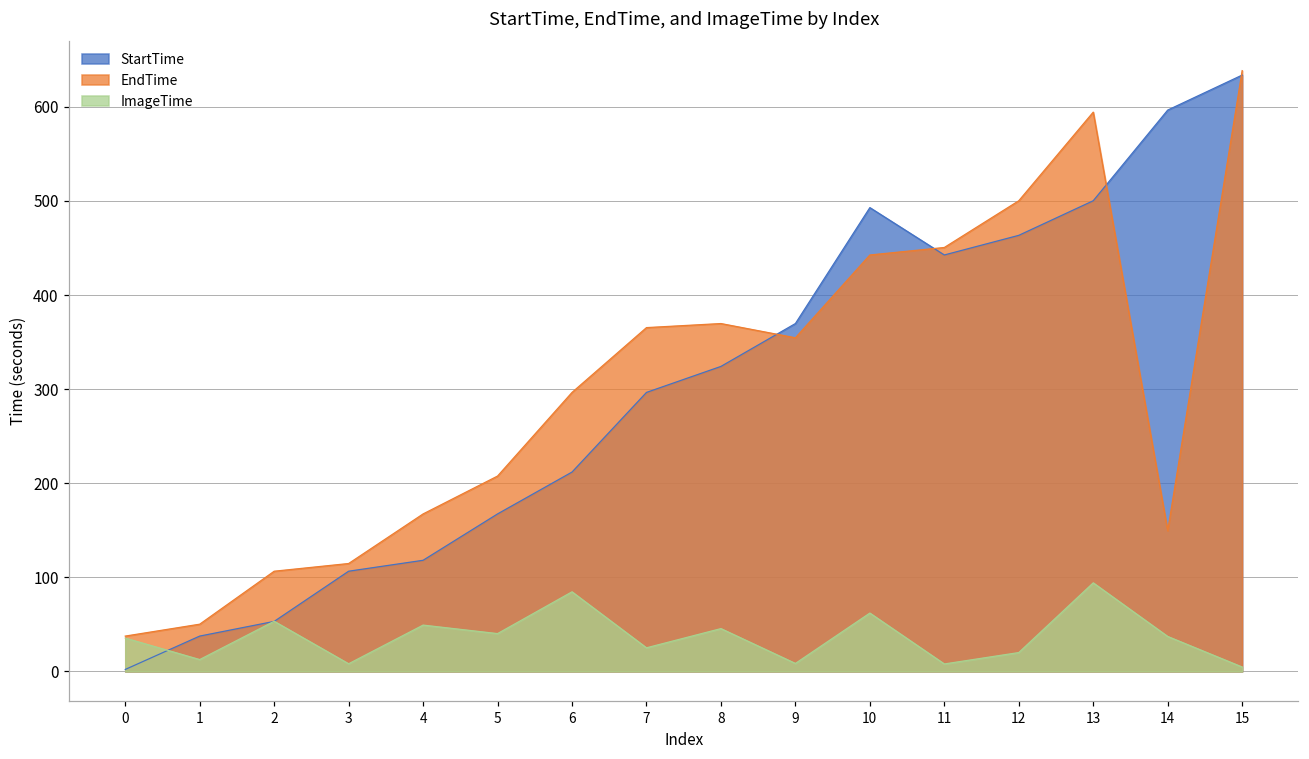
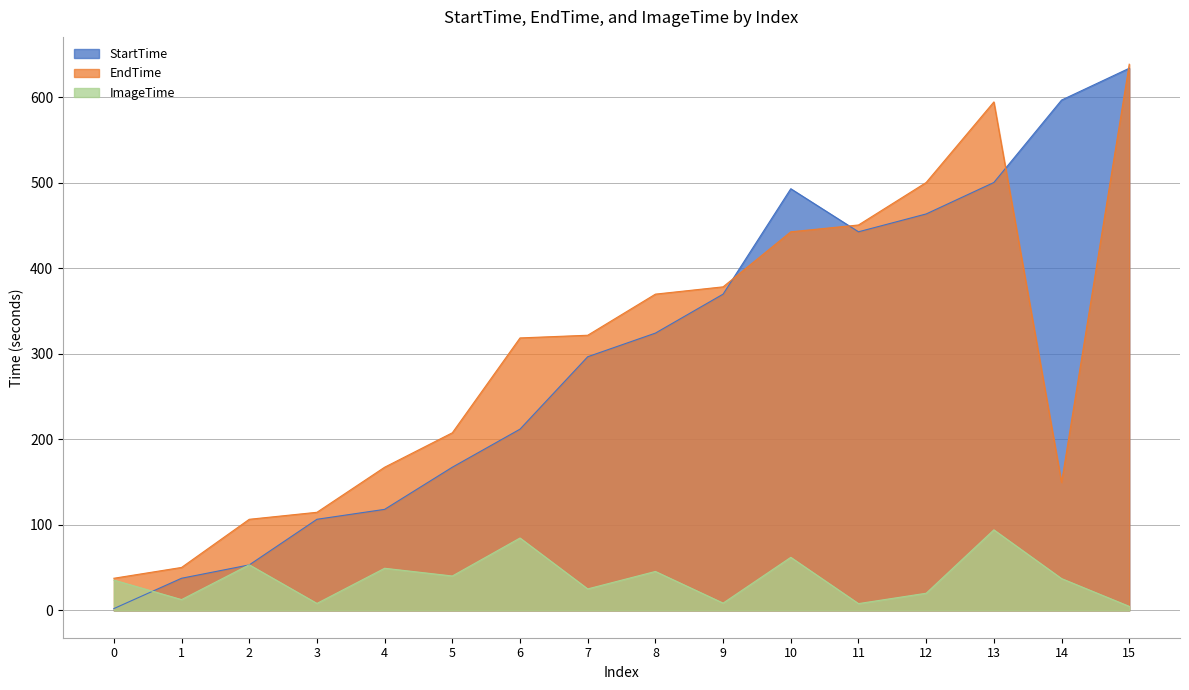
EndTime, 6: 300 -> 320
EndTime, 7: 370 -> 320
EndTime, 9: 350 -> 380
